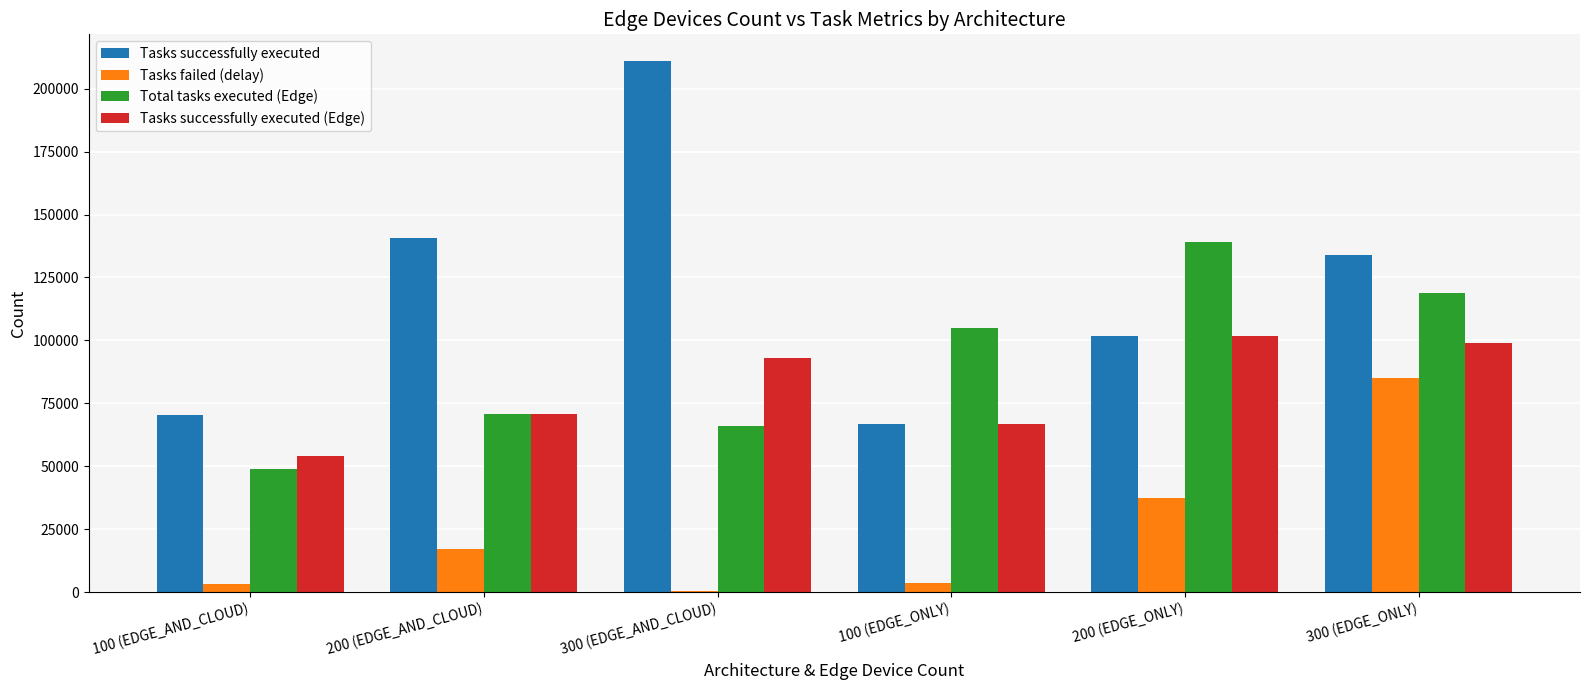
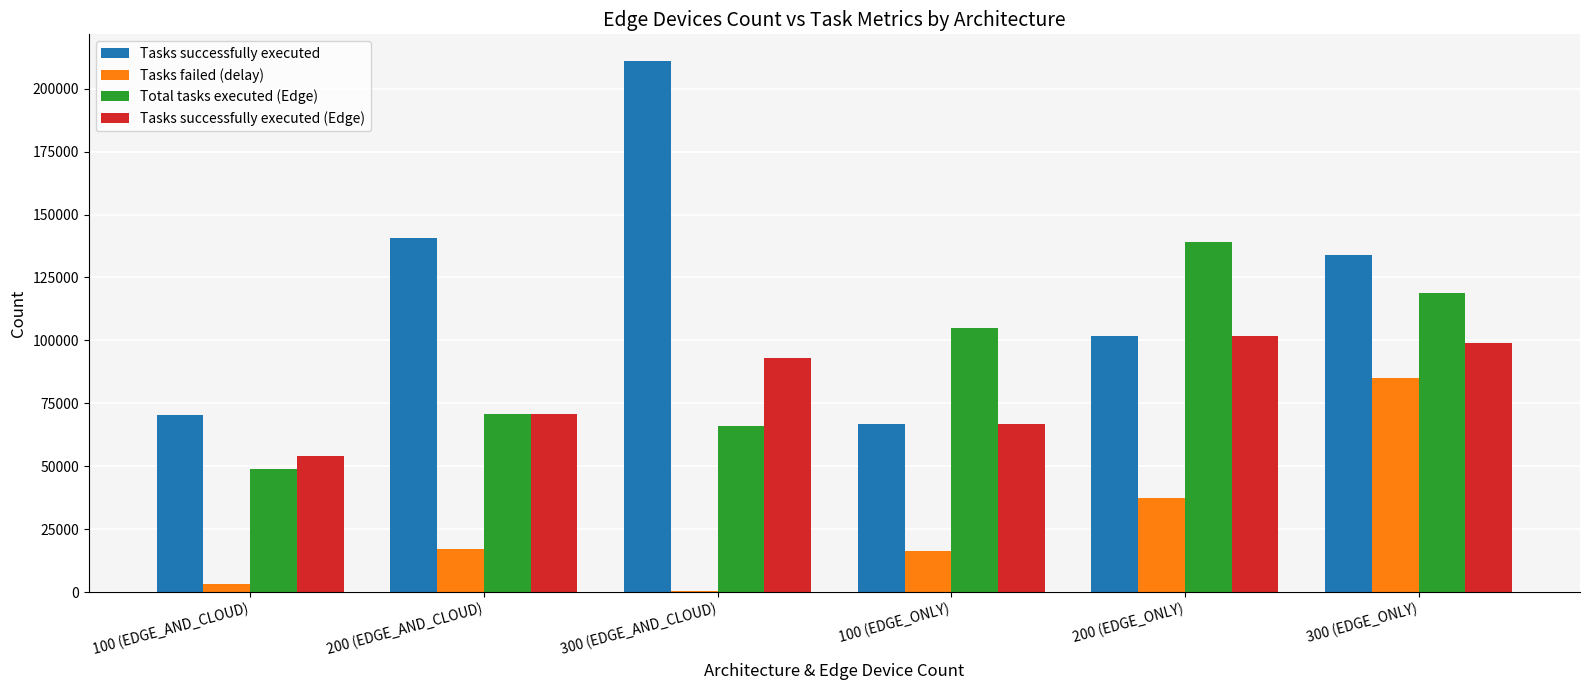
Tasks failed (delay), 100 (EDGE_ONLY): 4000 -> 16000
